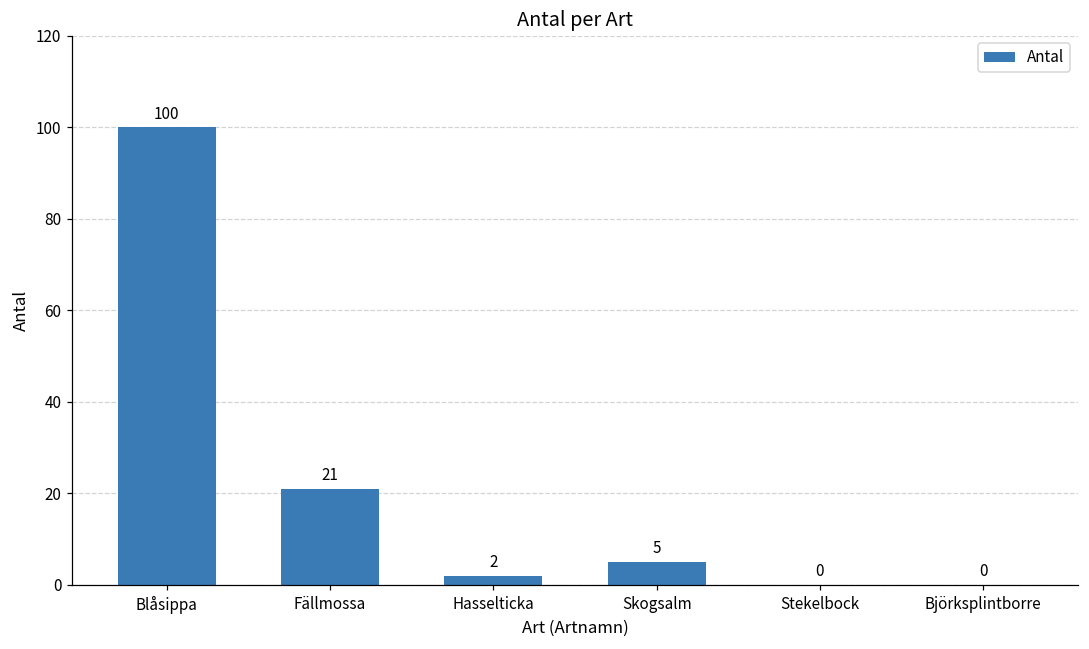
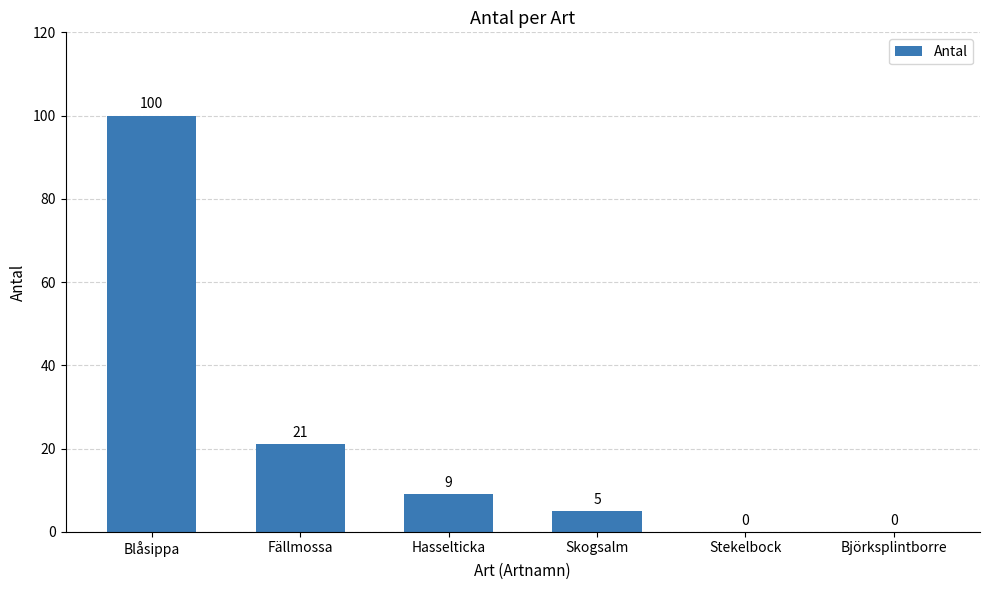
Hasselticka: 2 -> 9
